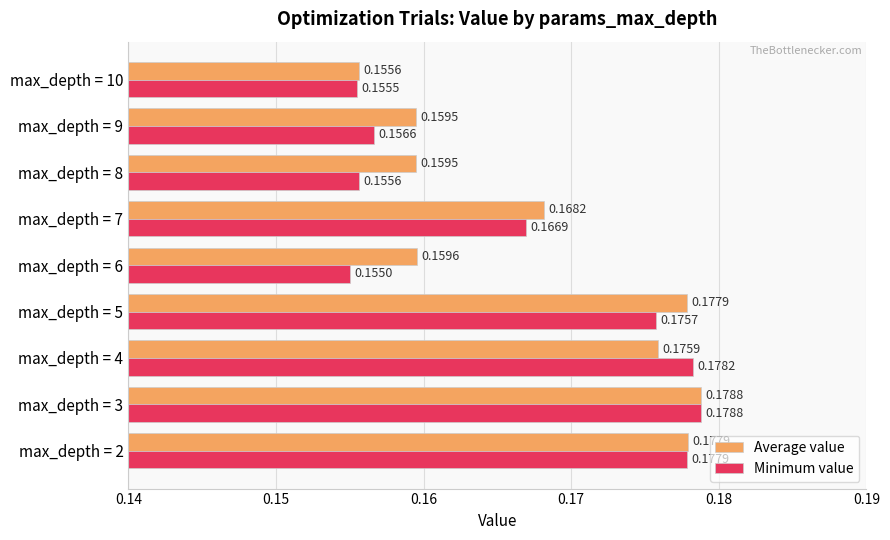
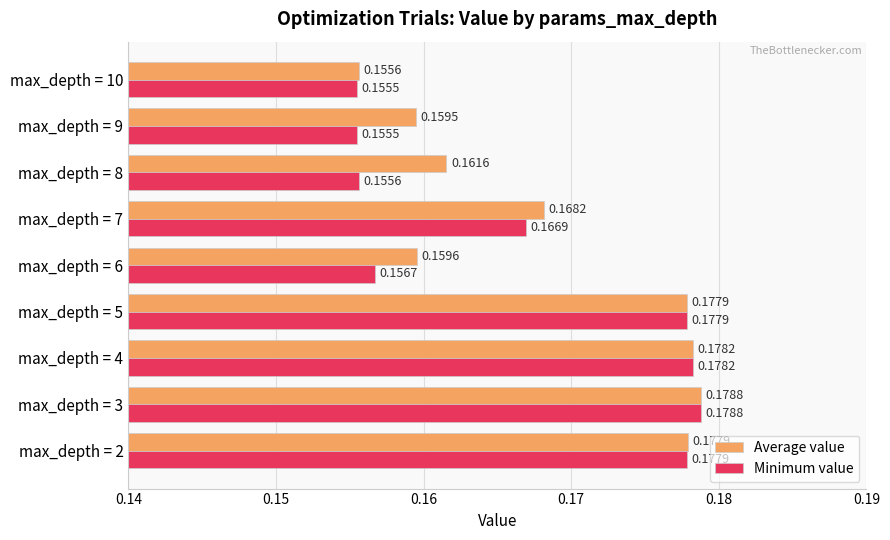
Minimum value, max_depth = 9: 0.1566 -> 0.1555
Average value, max_depth = 8: 0.1595 -> 0.1616
Minimum value, max_depth = 6: 0.1550 -> 0.1567
Minimum value, max_depth = 5: 0.1757 -> 0.1779
Average value, max_depth = 4: 0.1759 -> 0.1782
